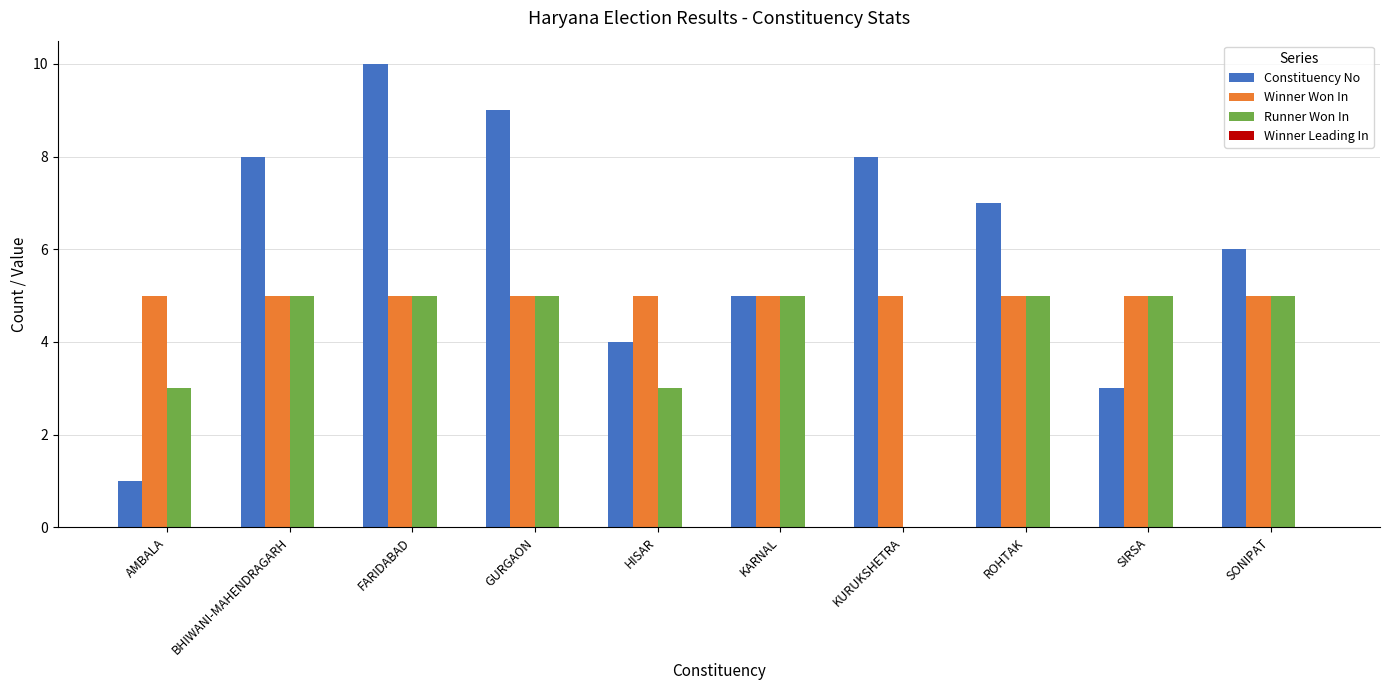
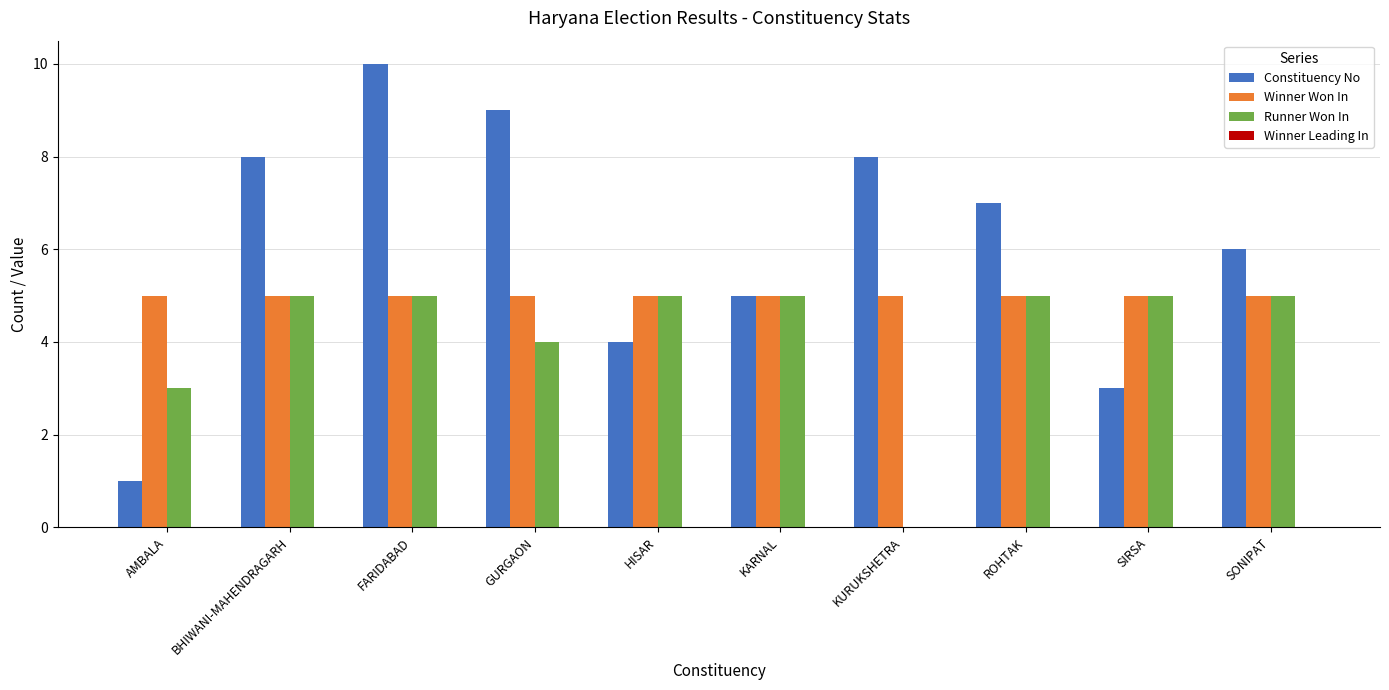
Runner Won In, GURGAON: 5 -> 4
Runner Won In, HISAR: 3 -> 5
